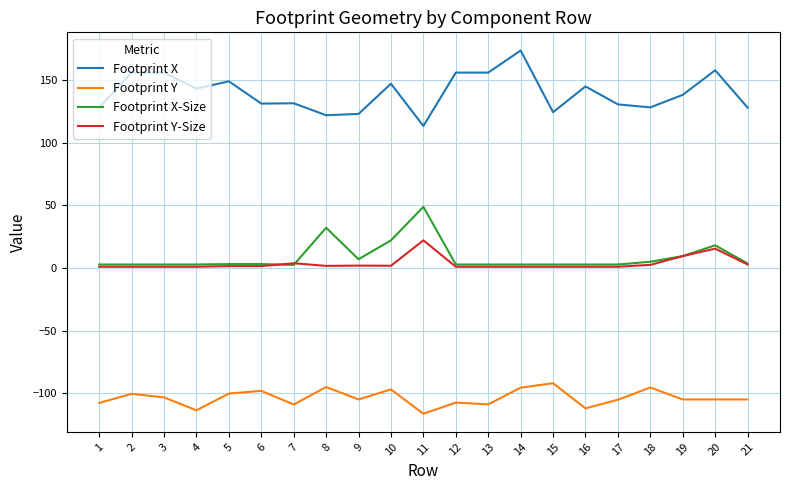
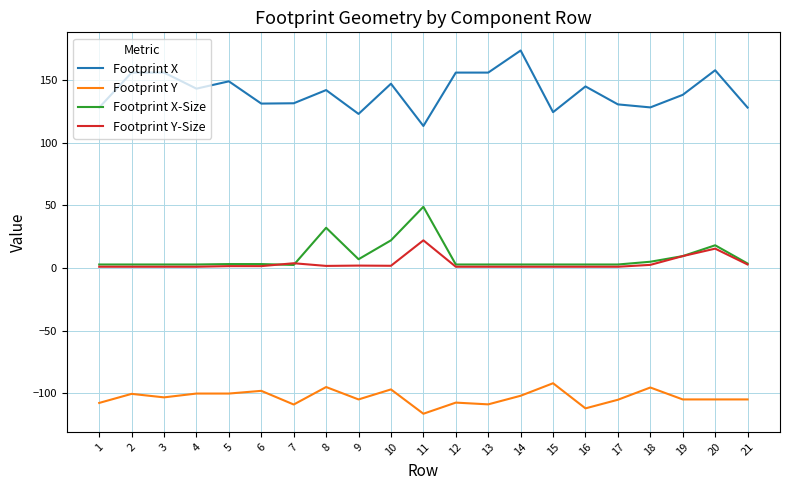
Footprint Y, 4: -114 -> -100
Footprint X, 8: 122 -> 142
Footprint Y, 14: -96 -> -102
